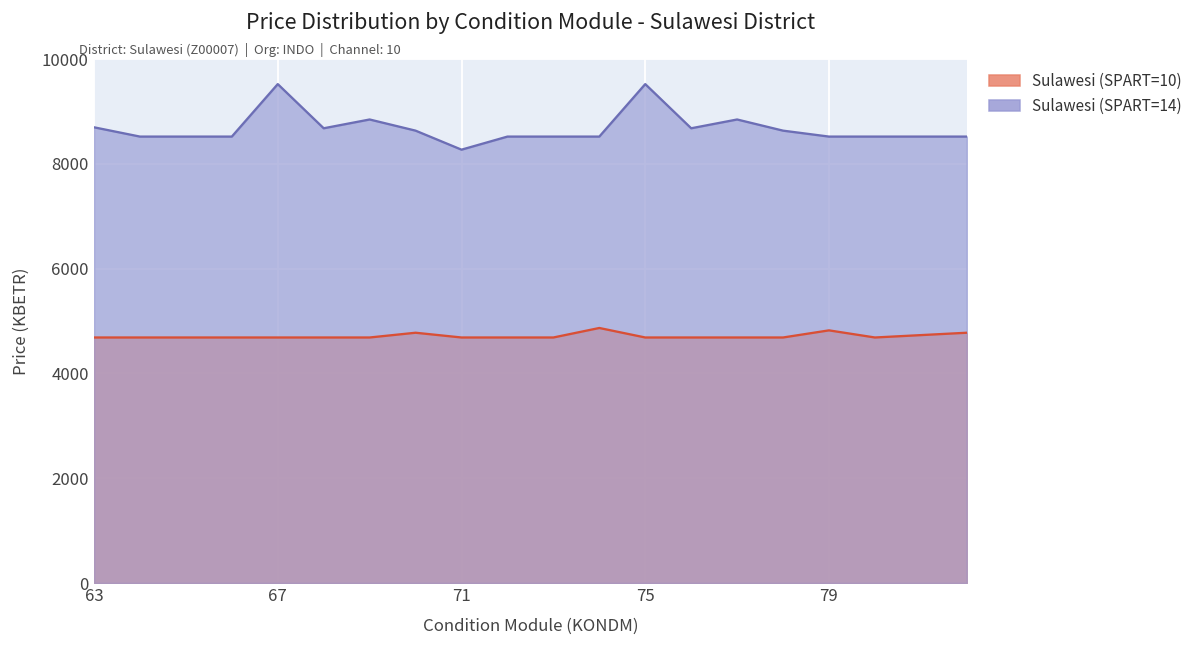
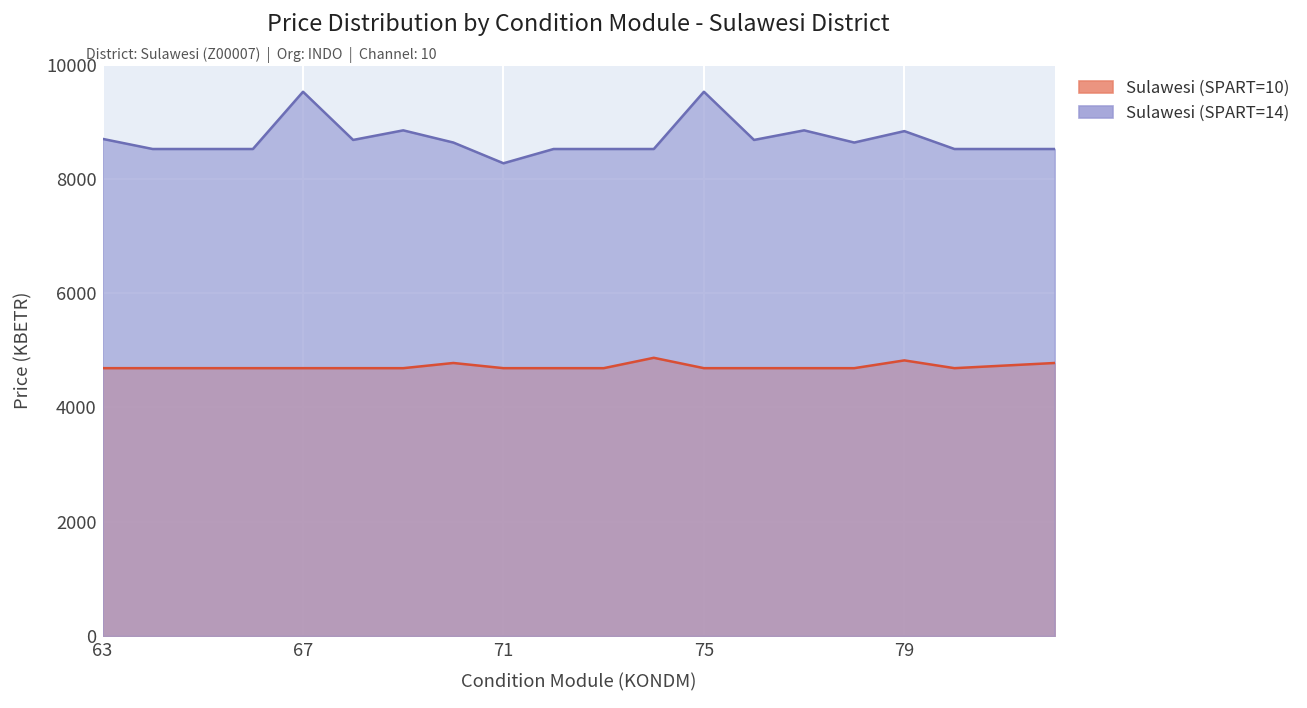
Sulawesi (SPART=14), 79: 8500 -> 8800
